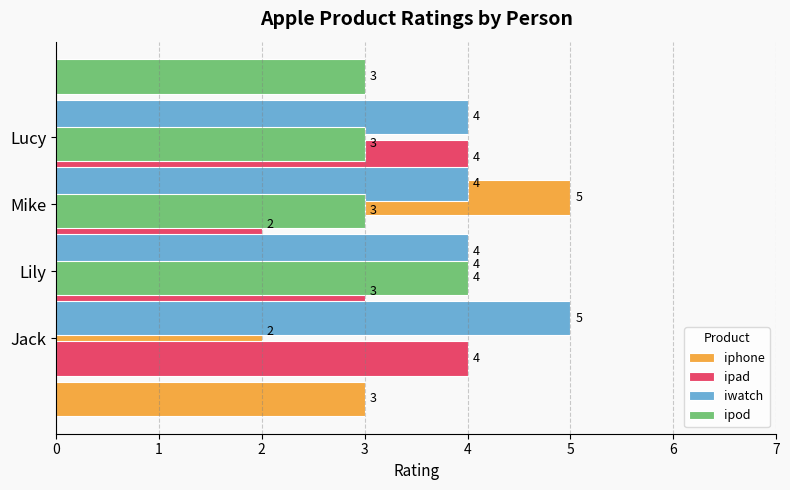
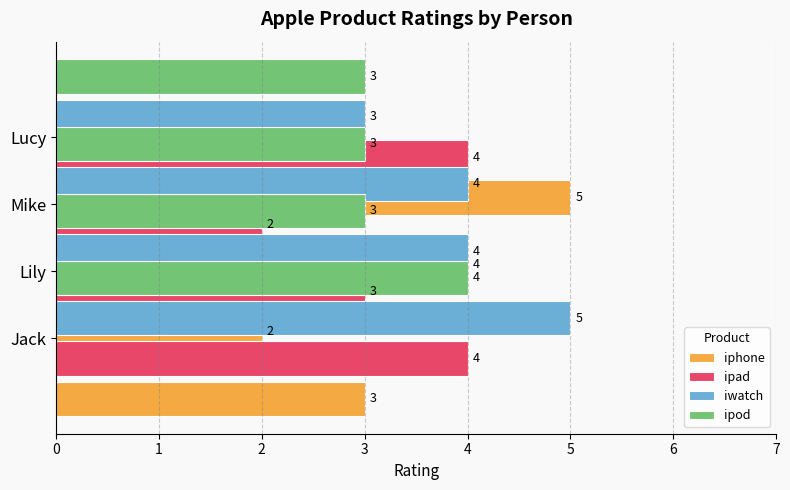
iwatch, Lucy: 4 -> 3
